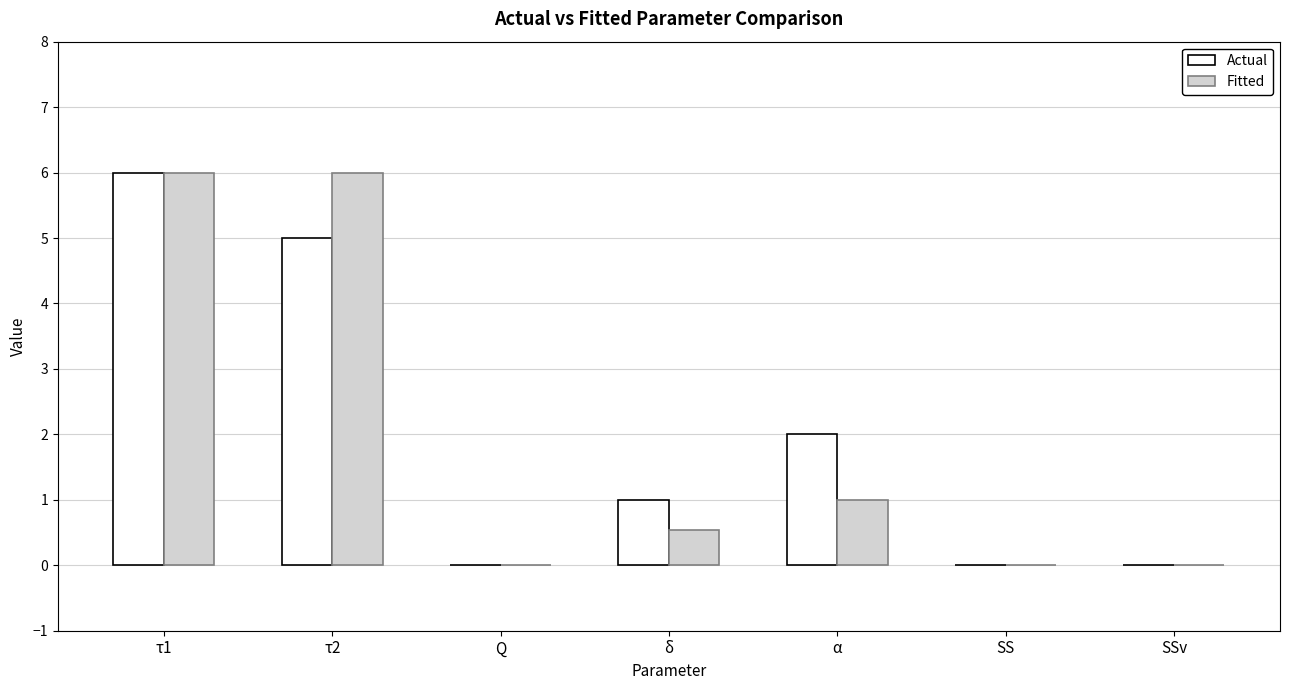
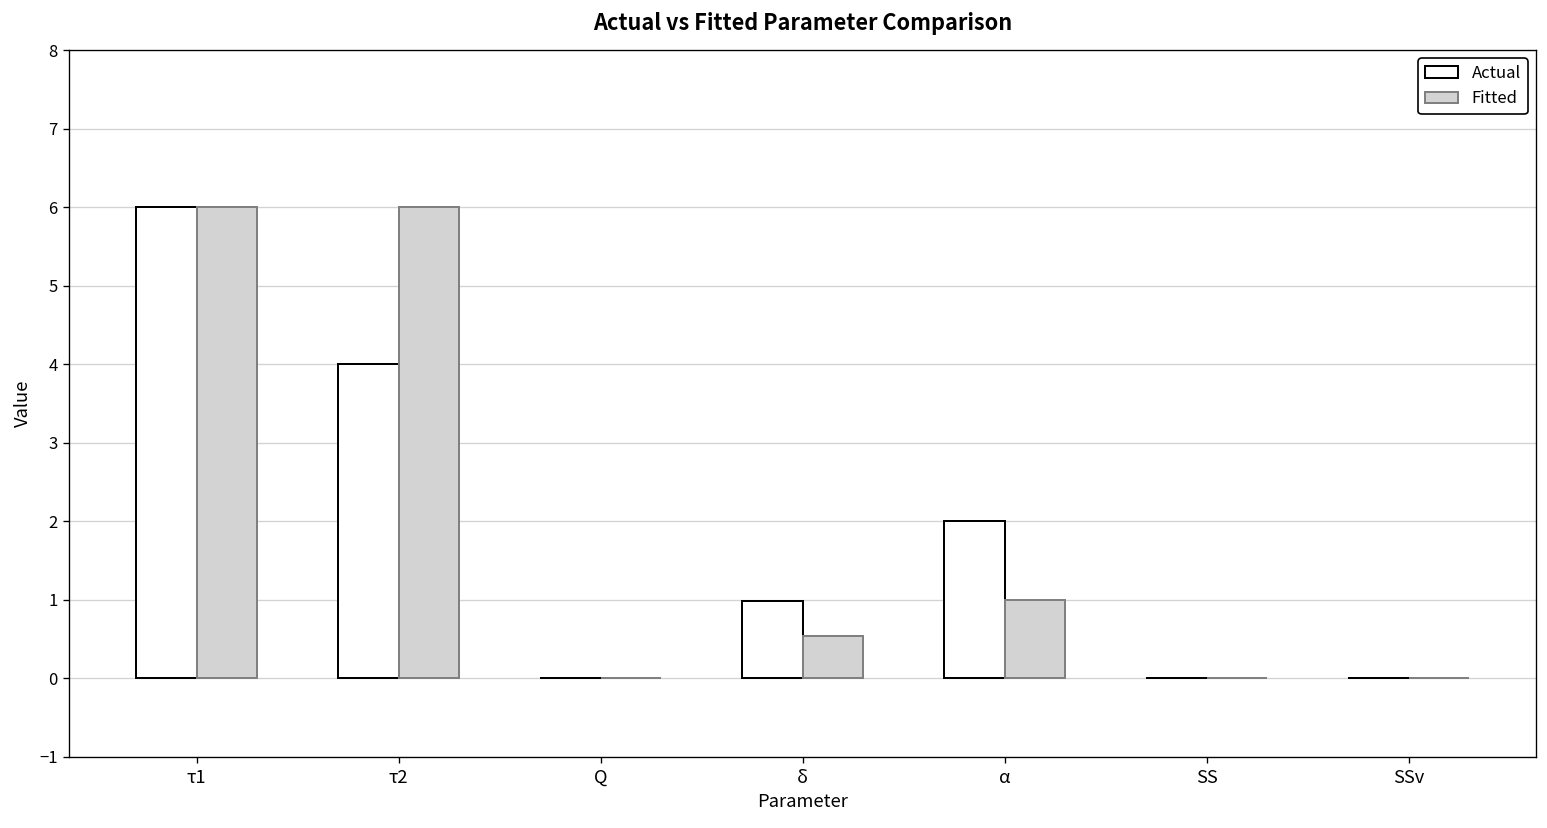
Actual, τ2: 5 -> 4
